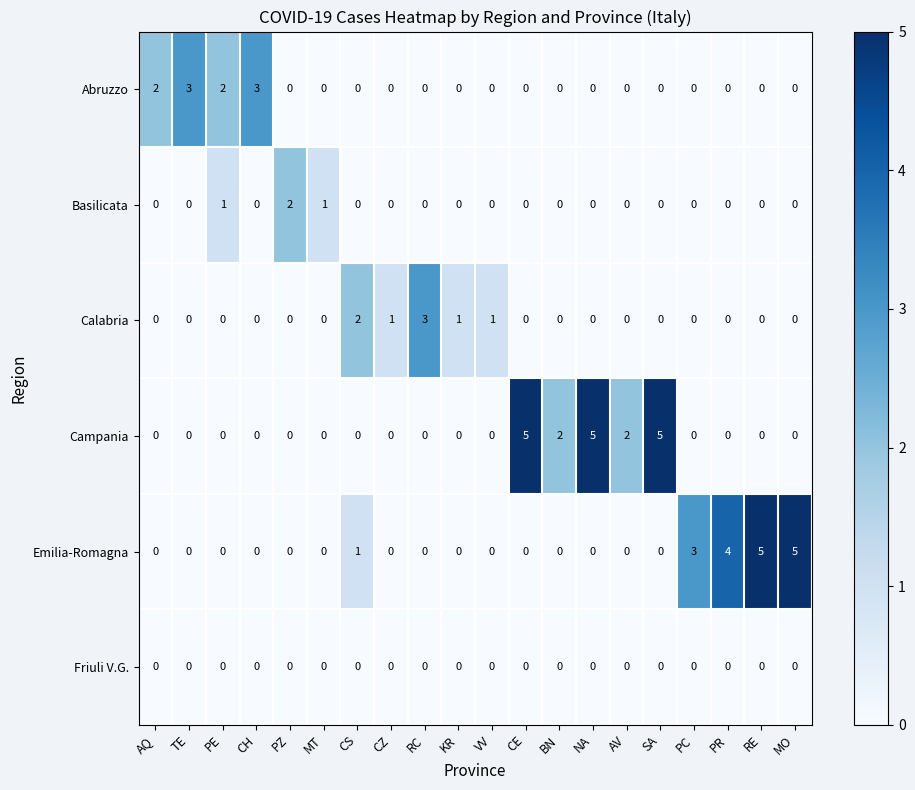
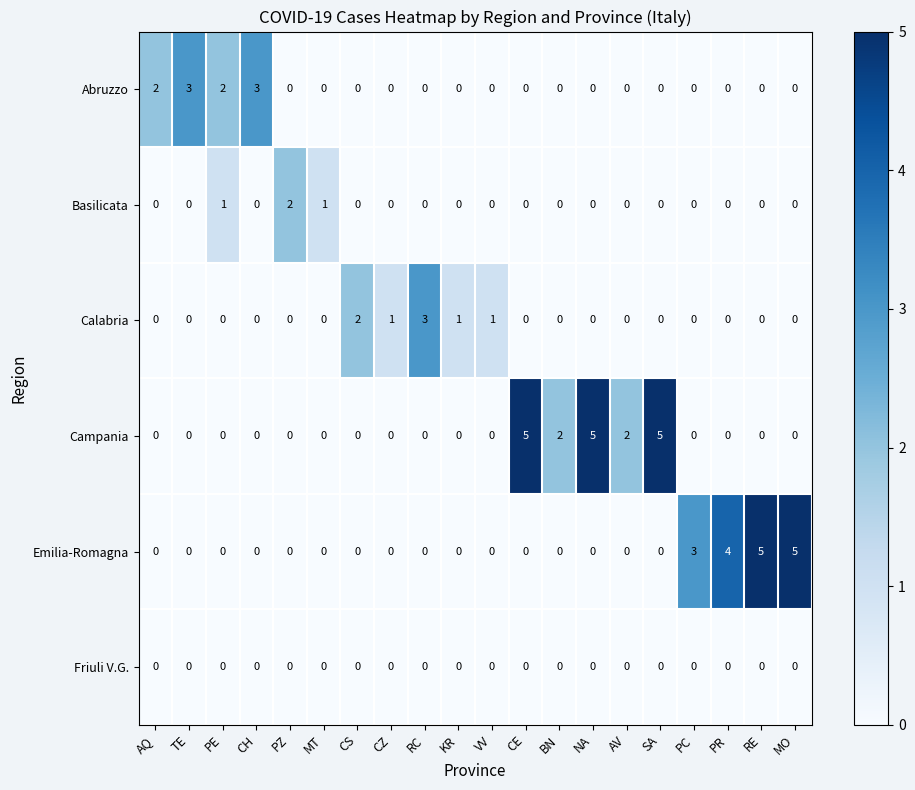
Emilia-Romagna, CS: 1 -> 0
